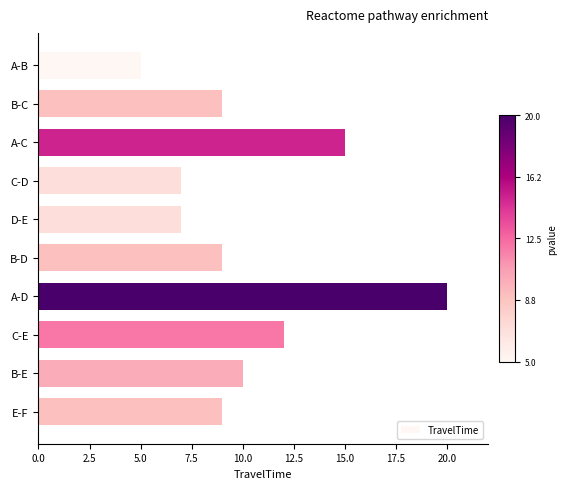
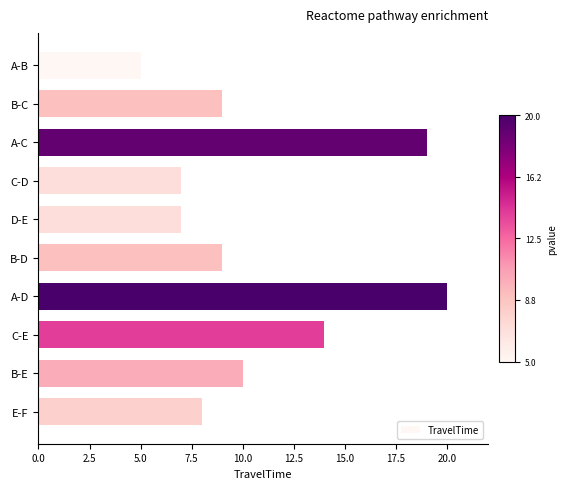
A-C: 15 -> 19
C-E: 12 -> 14
E-F: 9 -> 8
